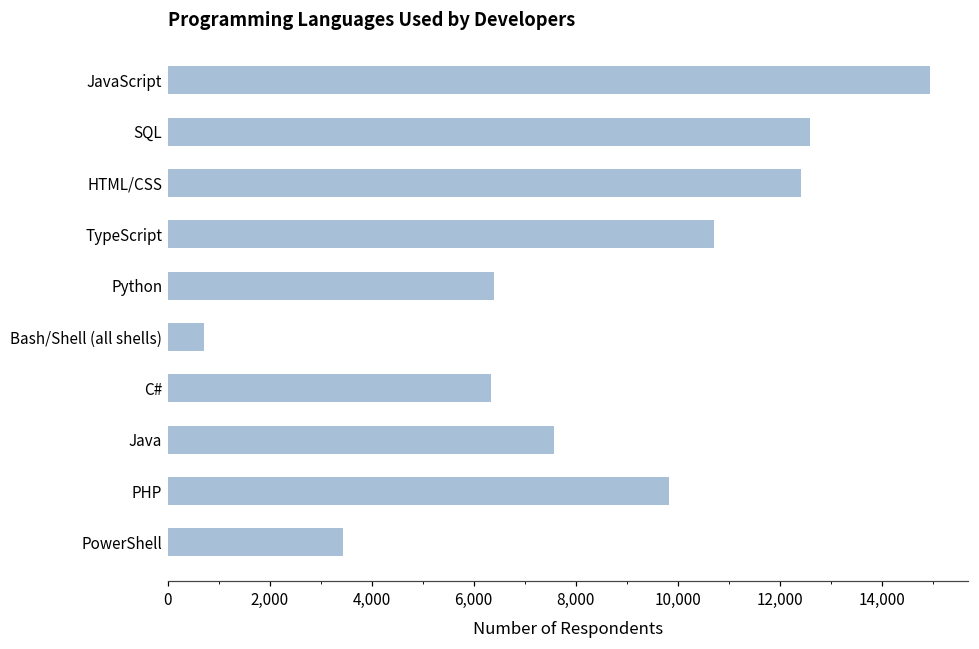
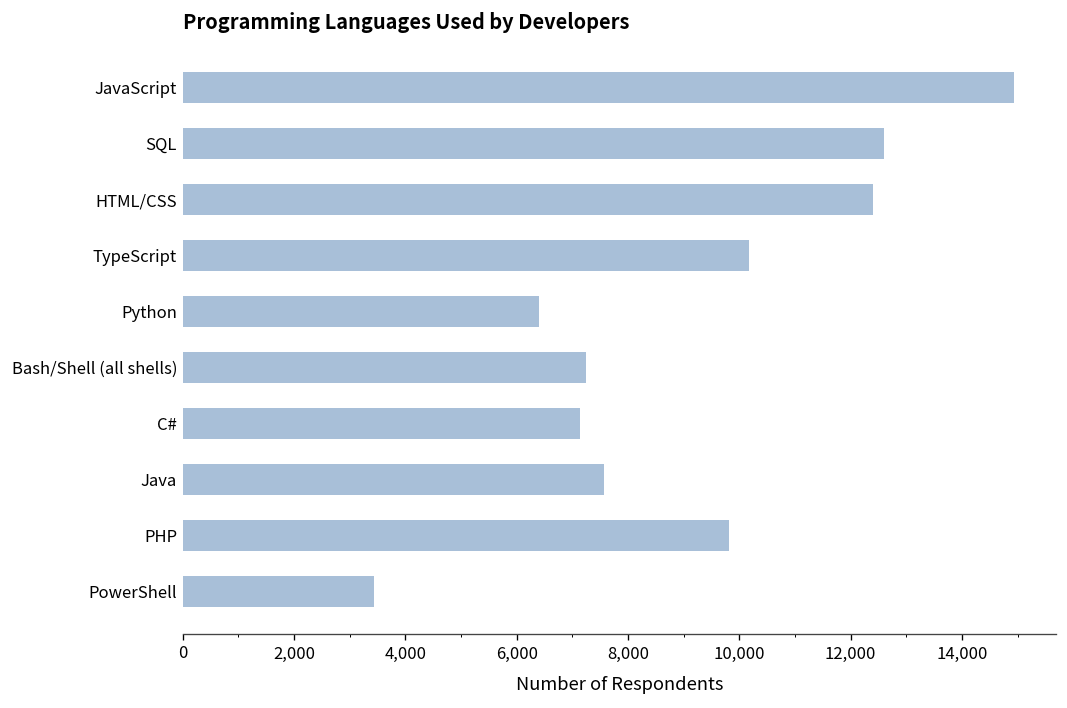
TypeScript: 10,700 -> 10,200
Bash/Shell (all shells): 700 -> 7,200
C#: 6,300 -> 7,100
